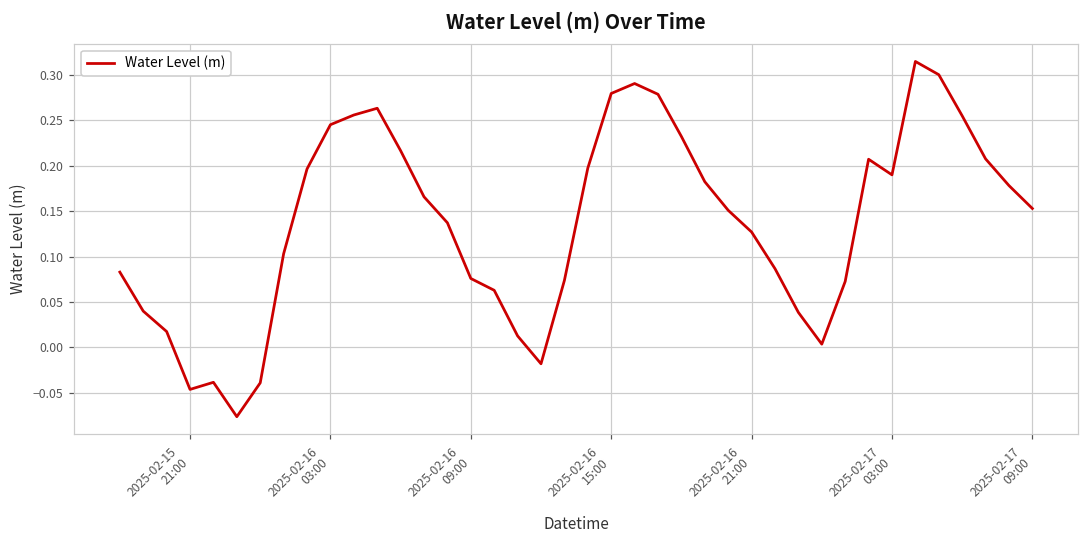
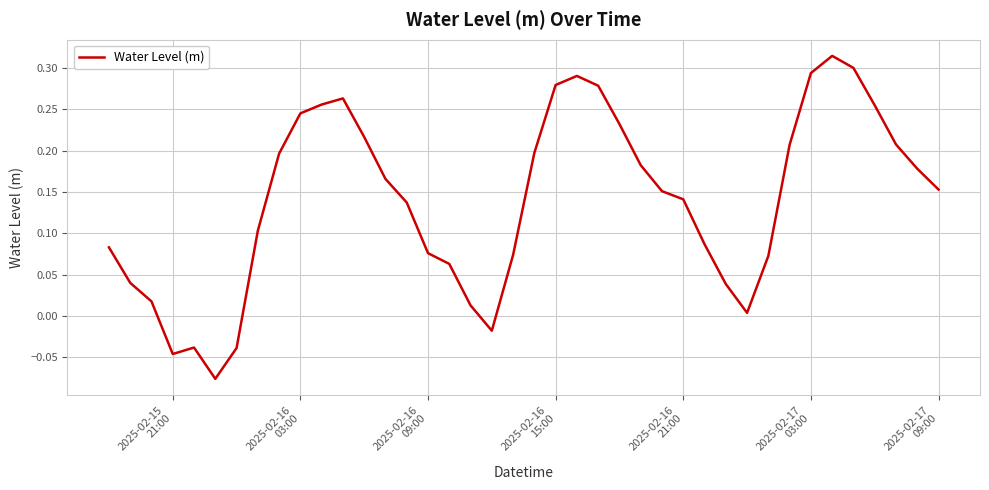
2025-02-16 21:00: 0.13 -> 0.14
2025-02-17 03:00: 0.19 -> 0.29
